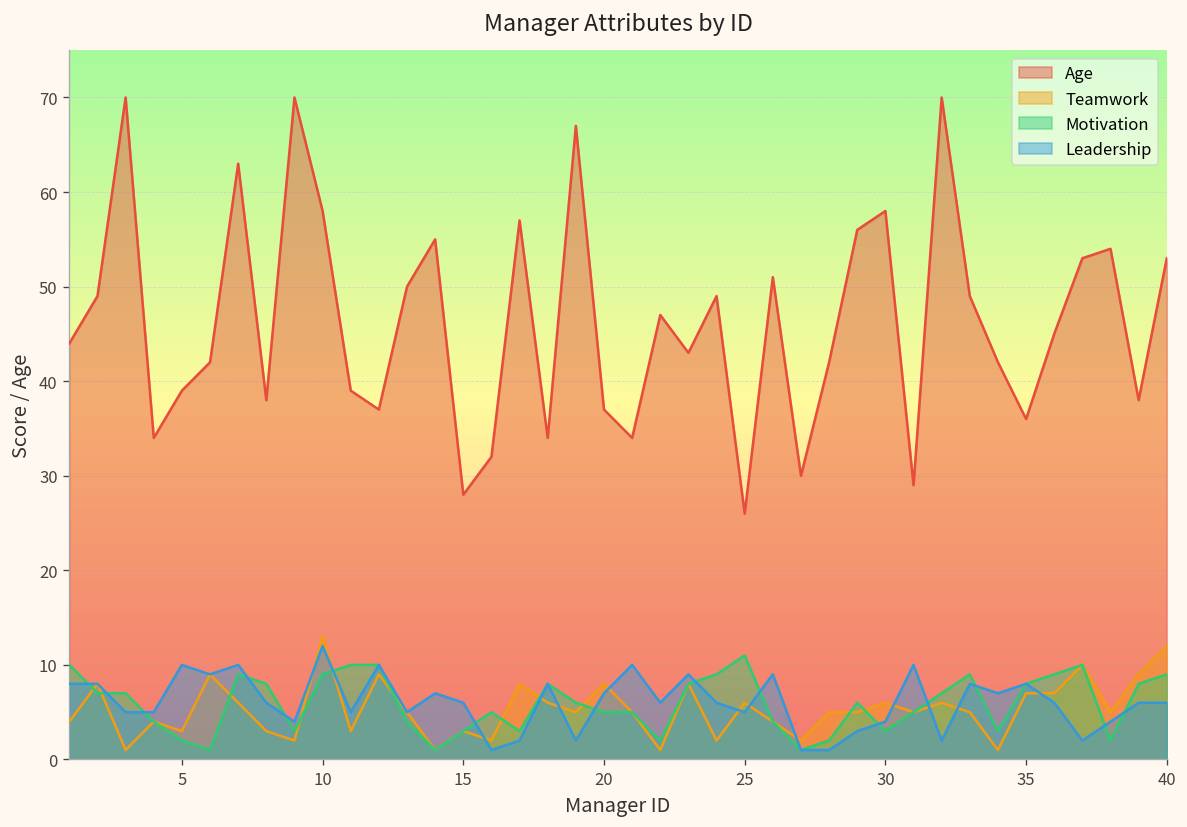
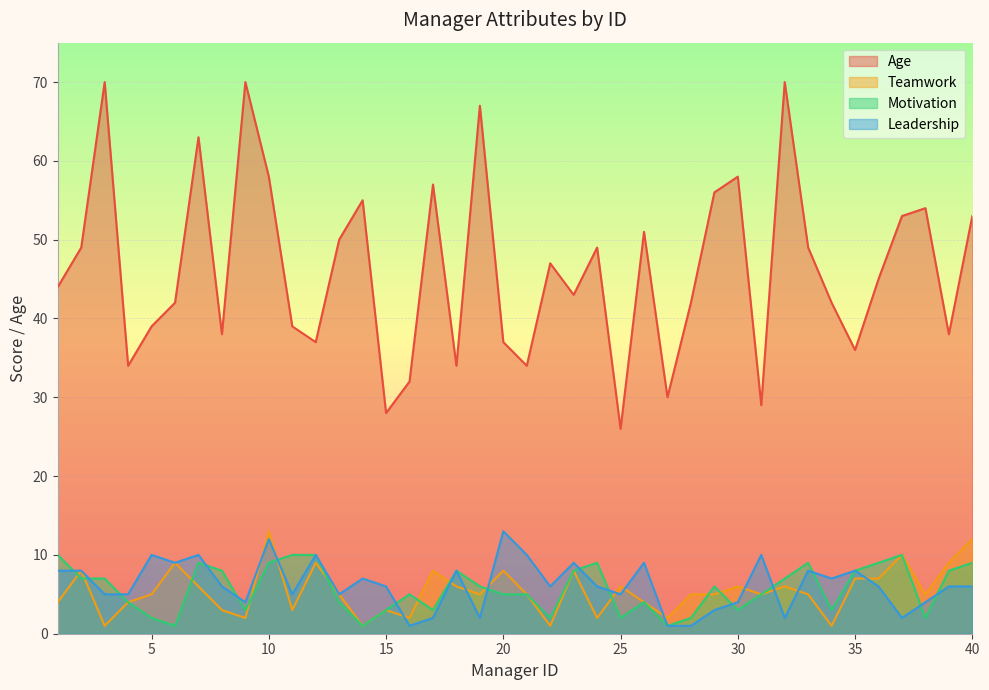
Teamwork, 5: 3 -> 5
Leadership, 20: 7 -> 13
Motivation, 25: 11 -> 2
